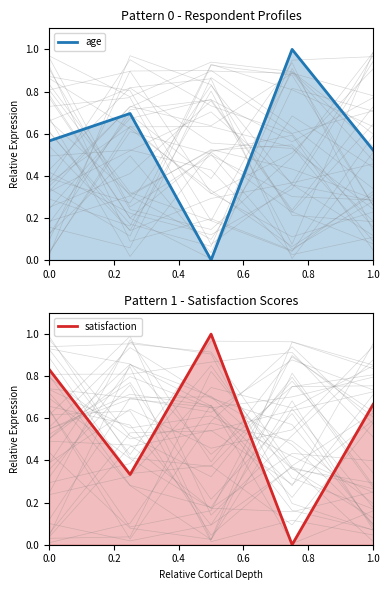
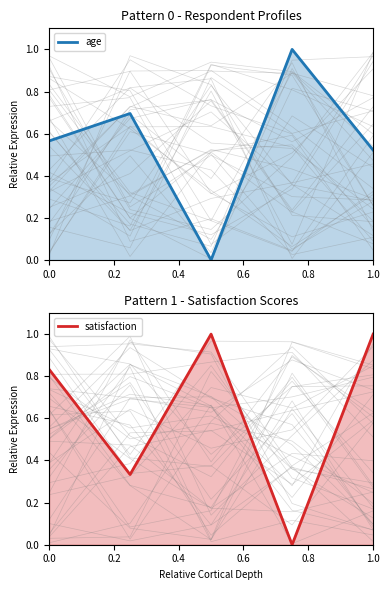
Pattern 1 - Satisfaction Scores, satisfaction, 1.0: 0.67 -> 1.00
